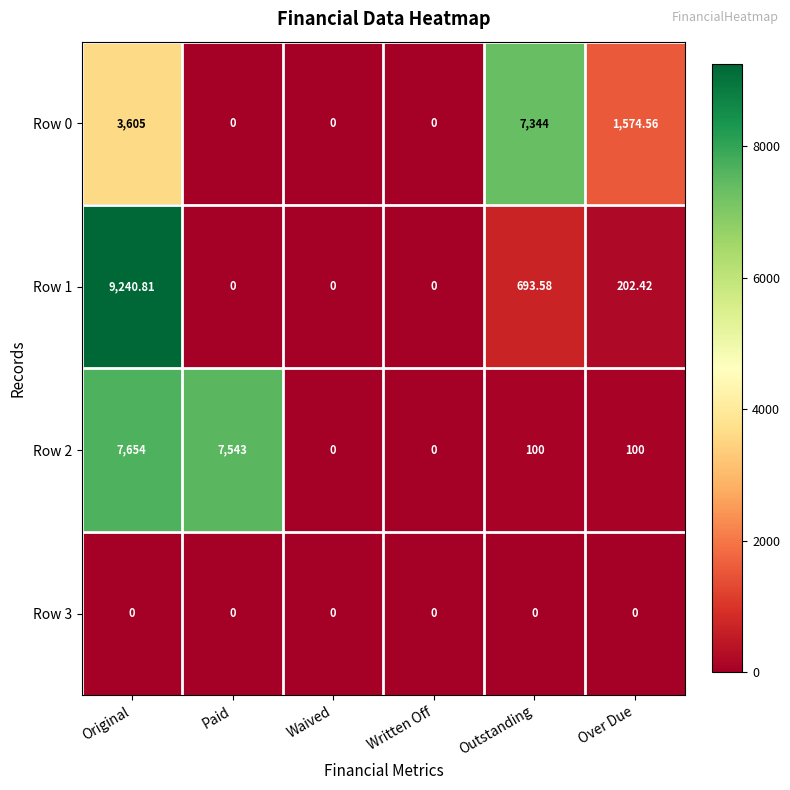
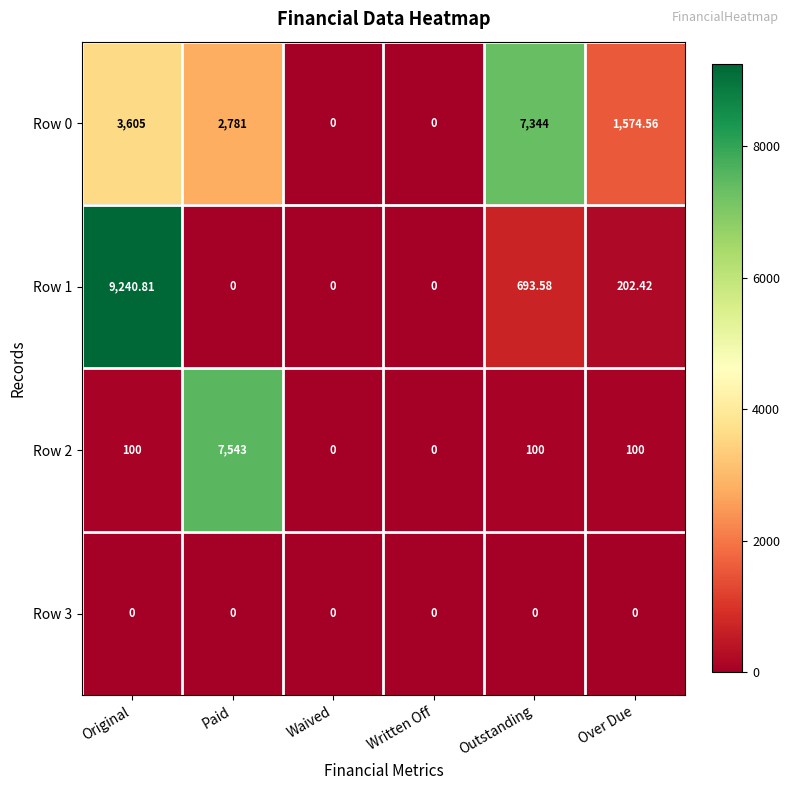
Row 0, Paid: 0 -> 2,781
Row 2, Original: 7,654 -> 100
